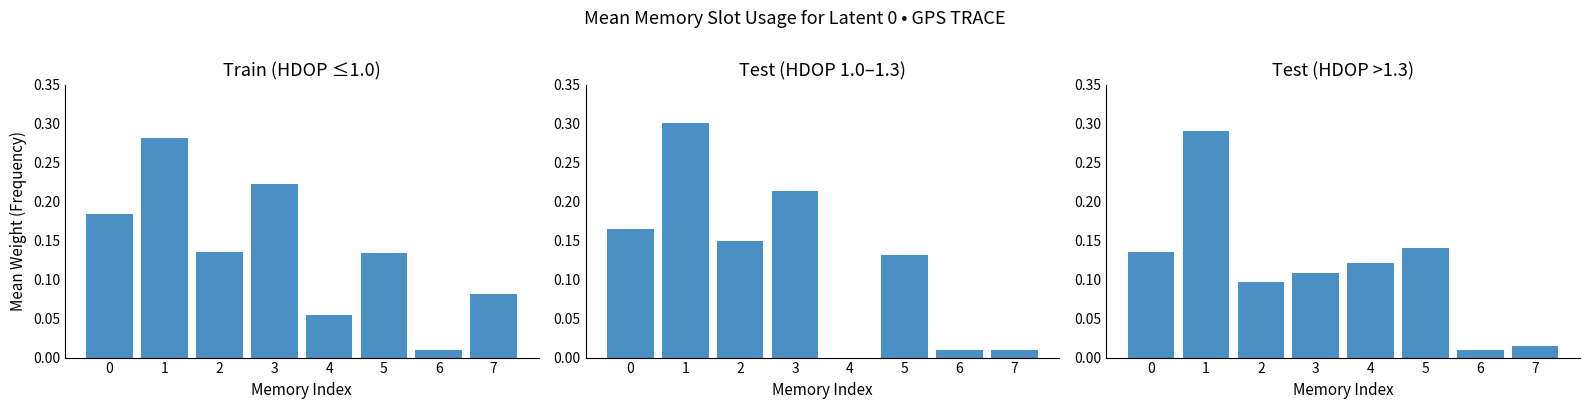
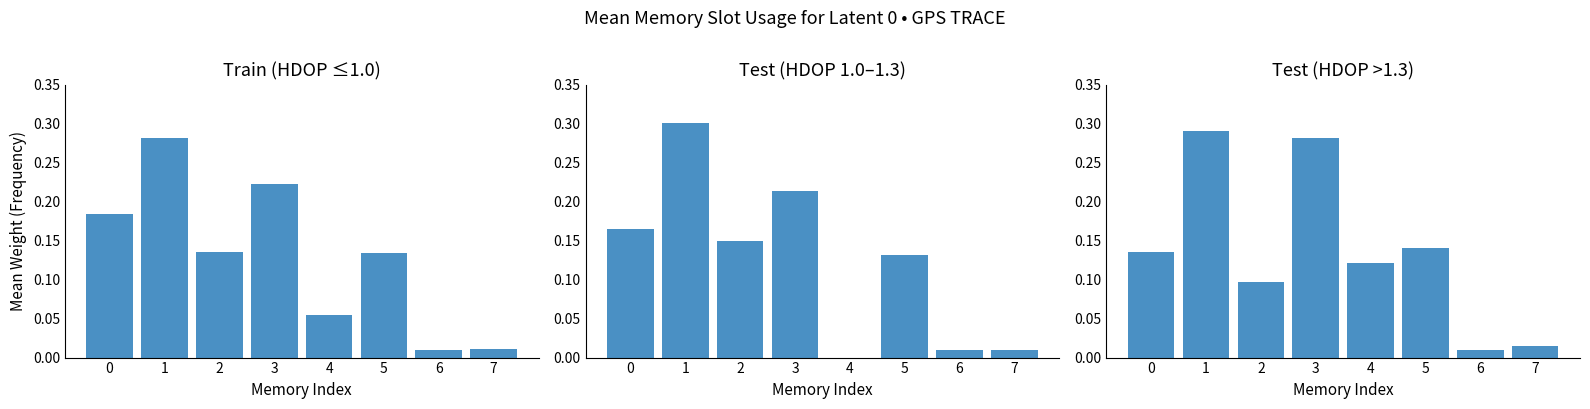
Train (HDOP ≤1.0), 7: 0.08 -> 0.01
Test (HDOP >1.3), 3: 0.11 -> 0.28
